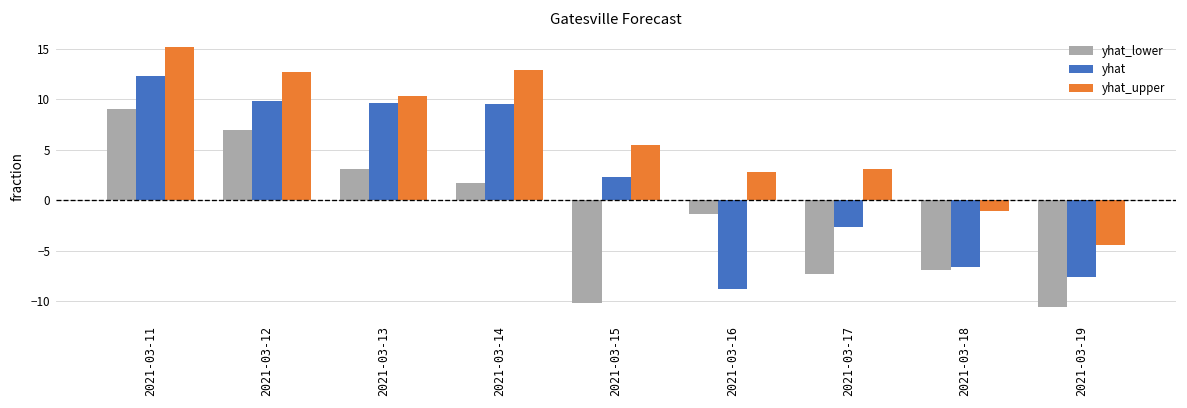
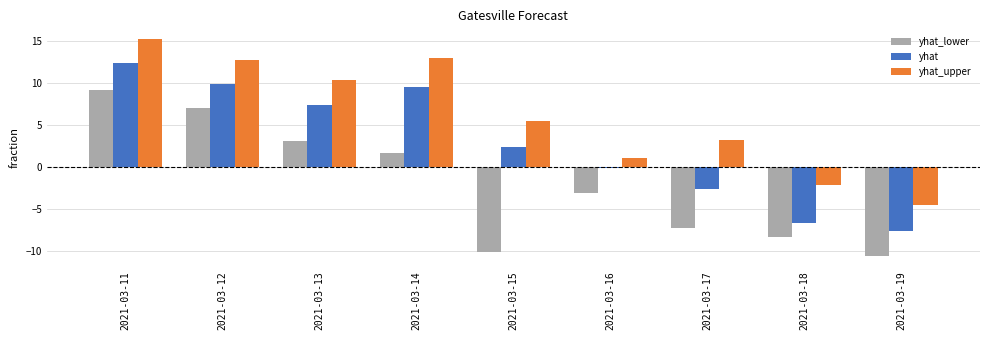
yhat, 2021-03-13: 10 -> 7
yhat_lower, 2021-03-16: -1 -> -3
yhat, 2021-03-16: -9 -> 0
yhat_upper, 2021-03-16: 3 -> 1
yhat_lower, 2021-03-18: -7 -> -8
yhat_upper, 2021-03-18: -1 -> -2
